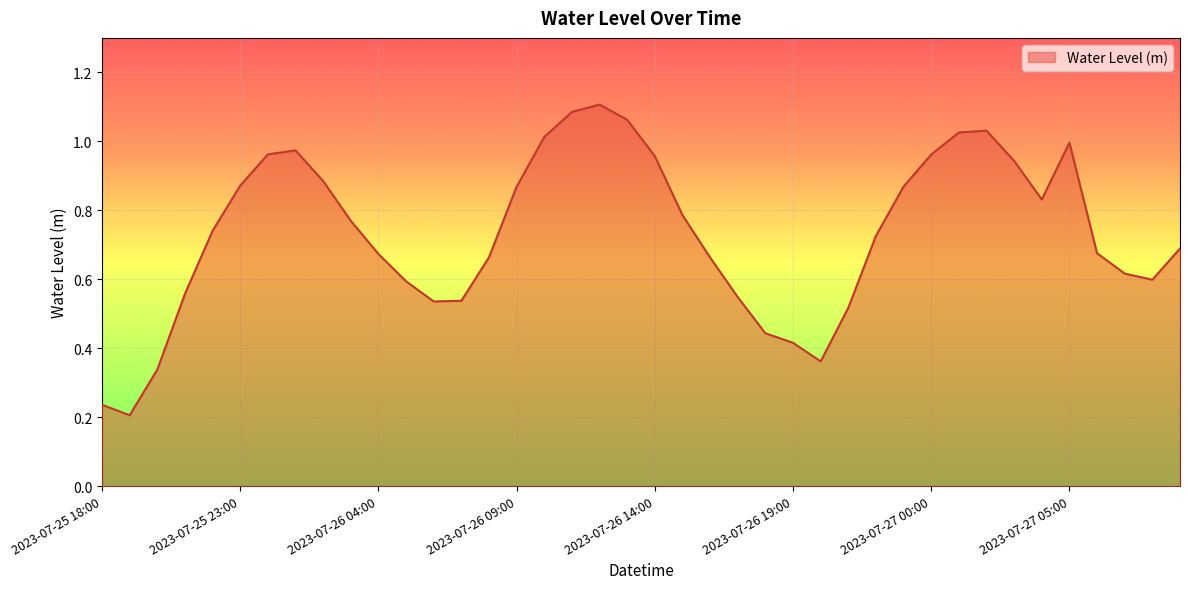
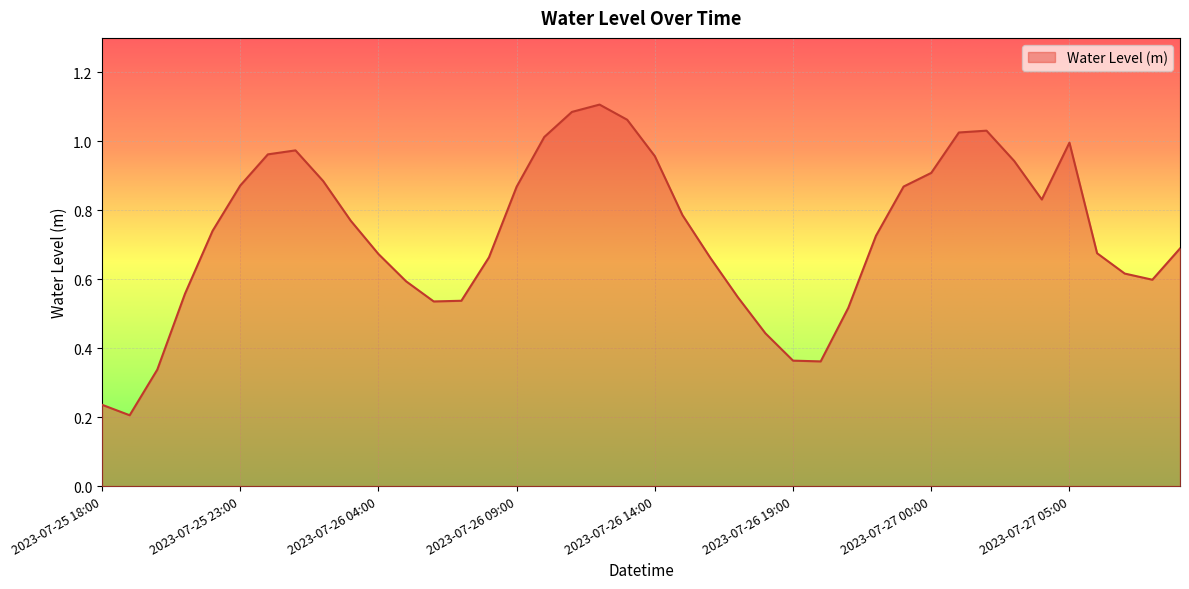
2023-07-26 19:00: 0.42 -> 0.36
2023-07-27 00:00: 0.96 -> 0.91
